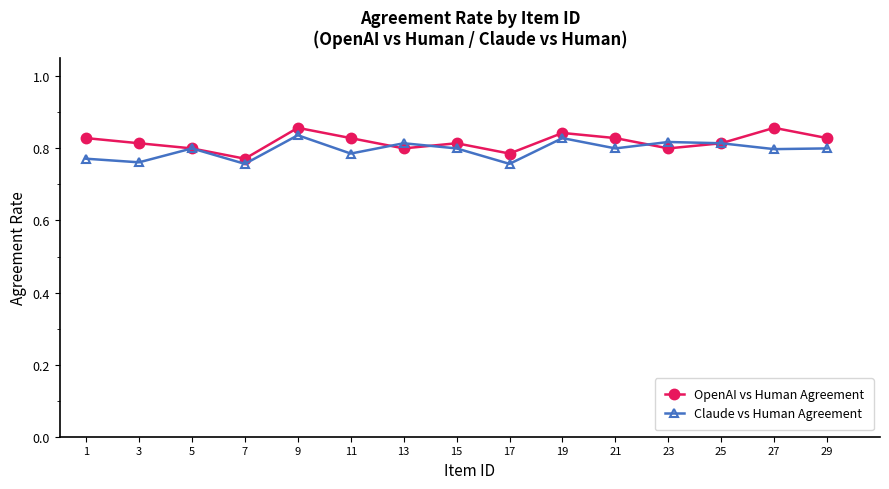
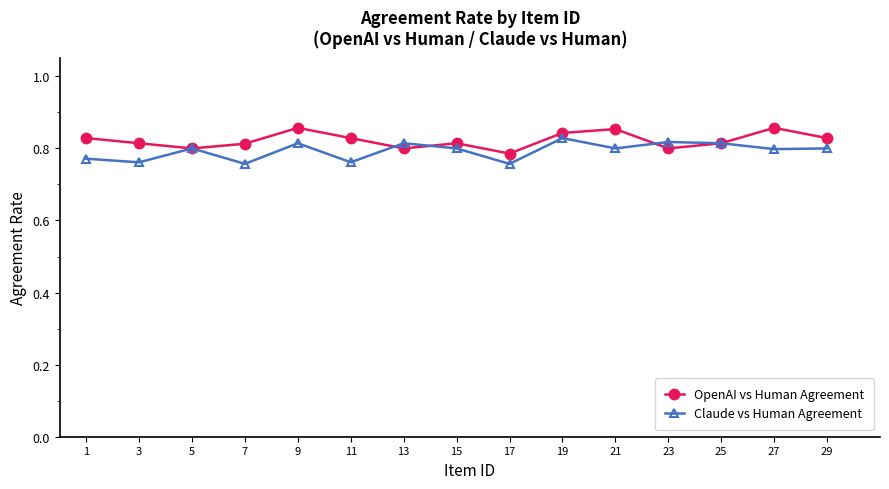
OpenAI vs Human Agreement, 7: 0.77 -> 0.81
Claude vs Human Agreement, 9: 0.84 -> 0.81
Claude vs Human Agreement, 11: 0.79 -> 0.76
OpenAI vs Human Agreement, 21: 0.83 -> 0.85
